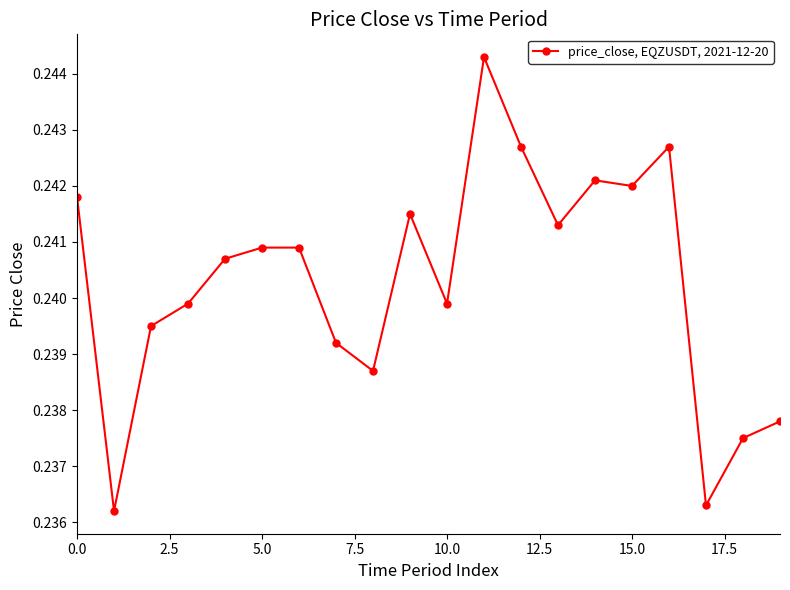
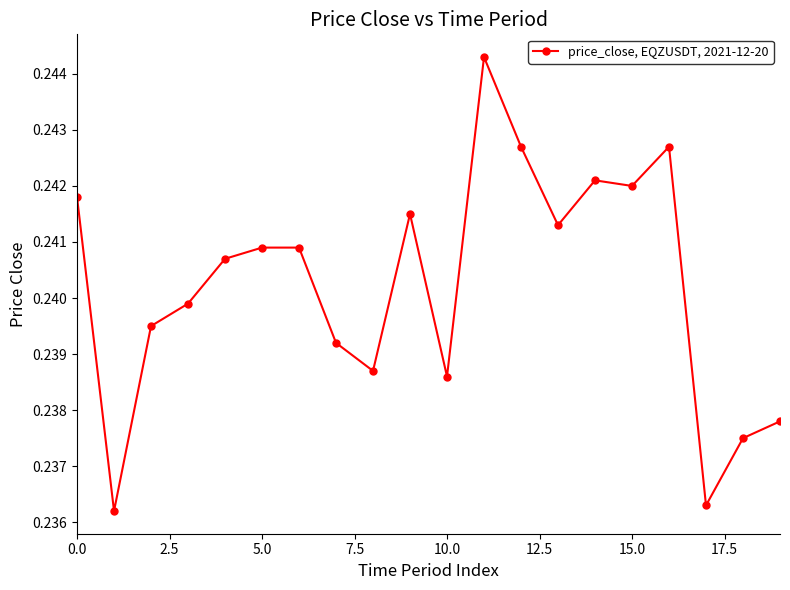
10.0: 0.2399 -> 0.2386
